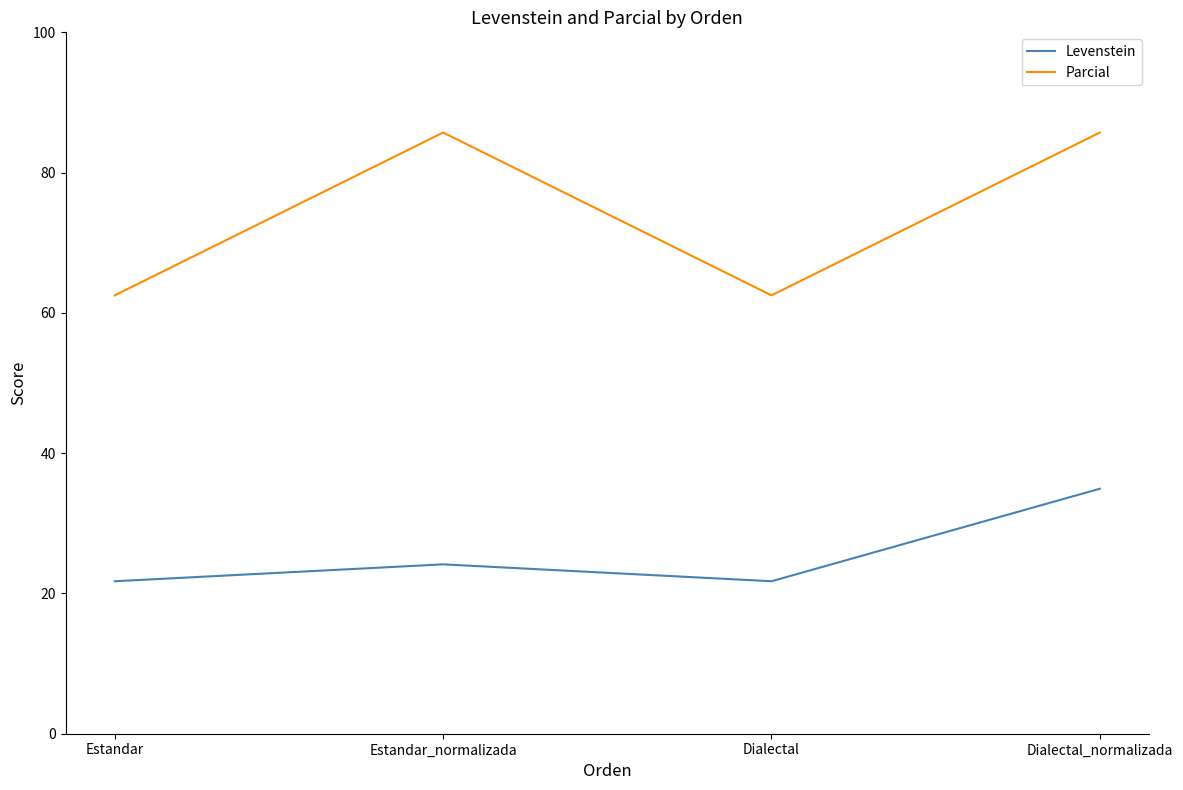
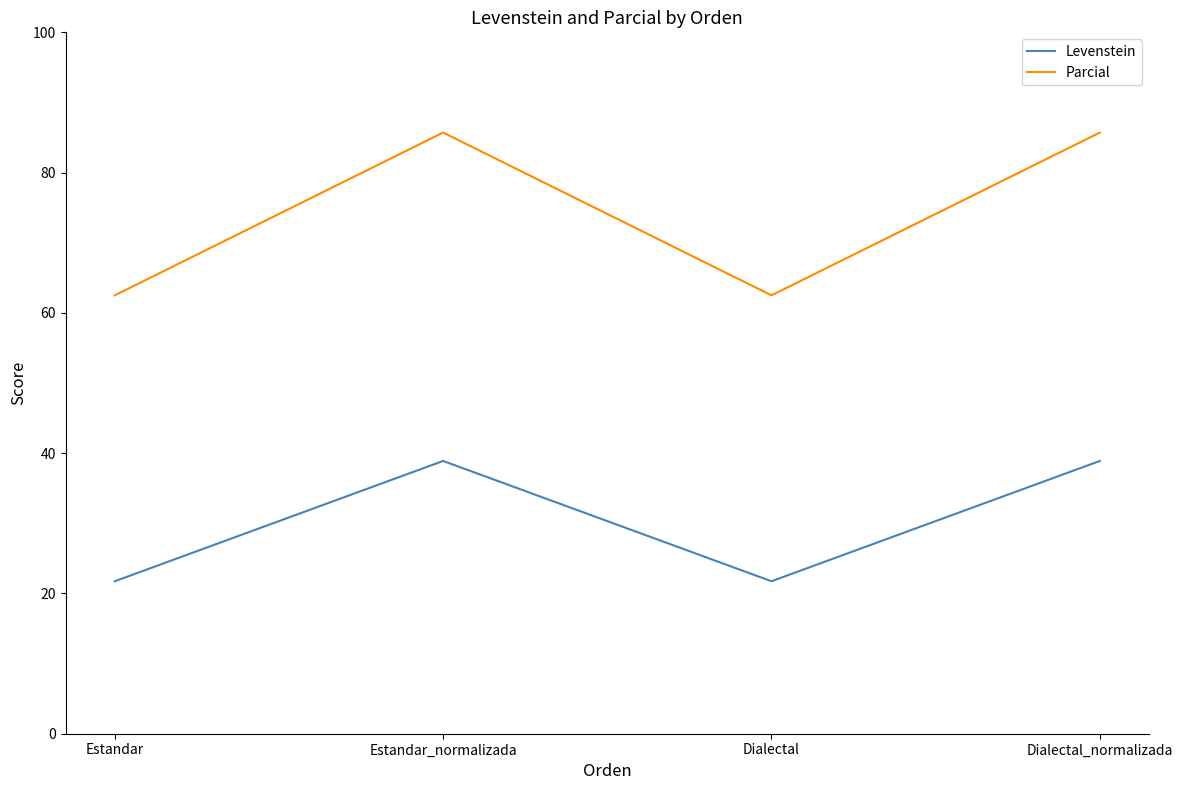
Levenstein, Estandar_normalizada: 24 -> 39
Levenstein, Dialectal_normalizada: 35 -> 39
